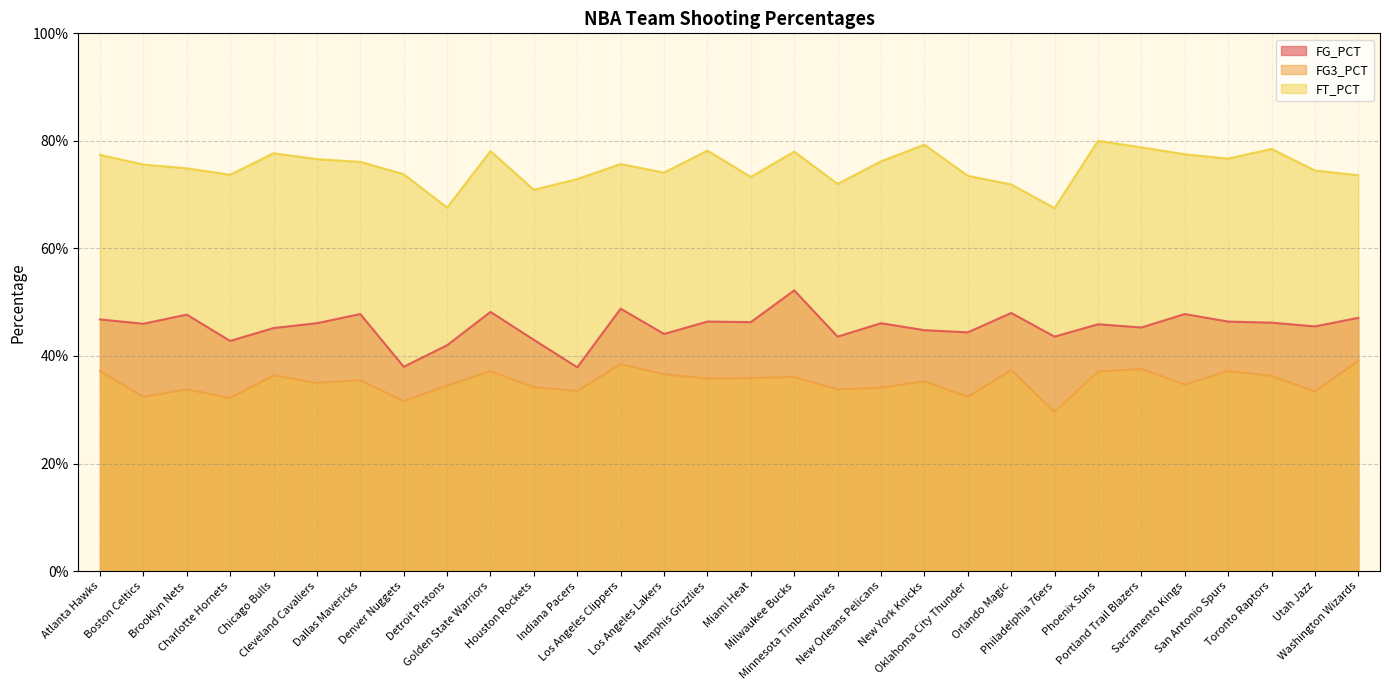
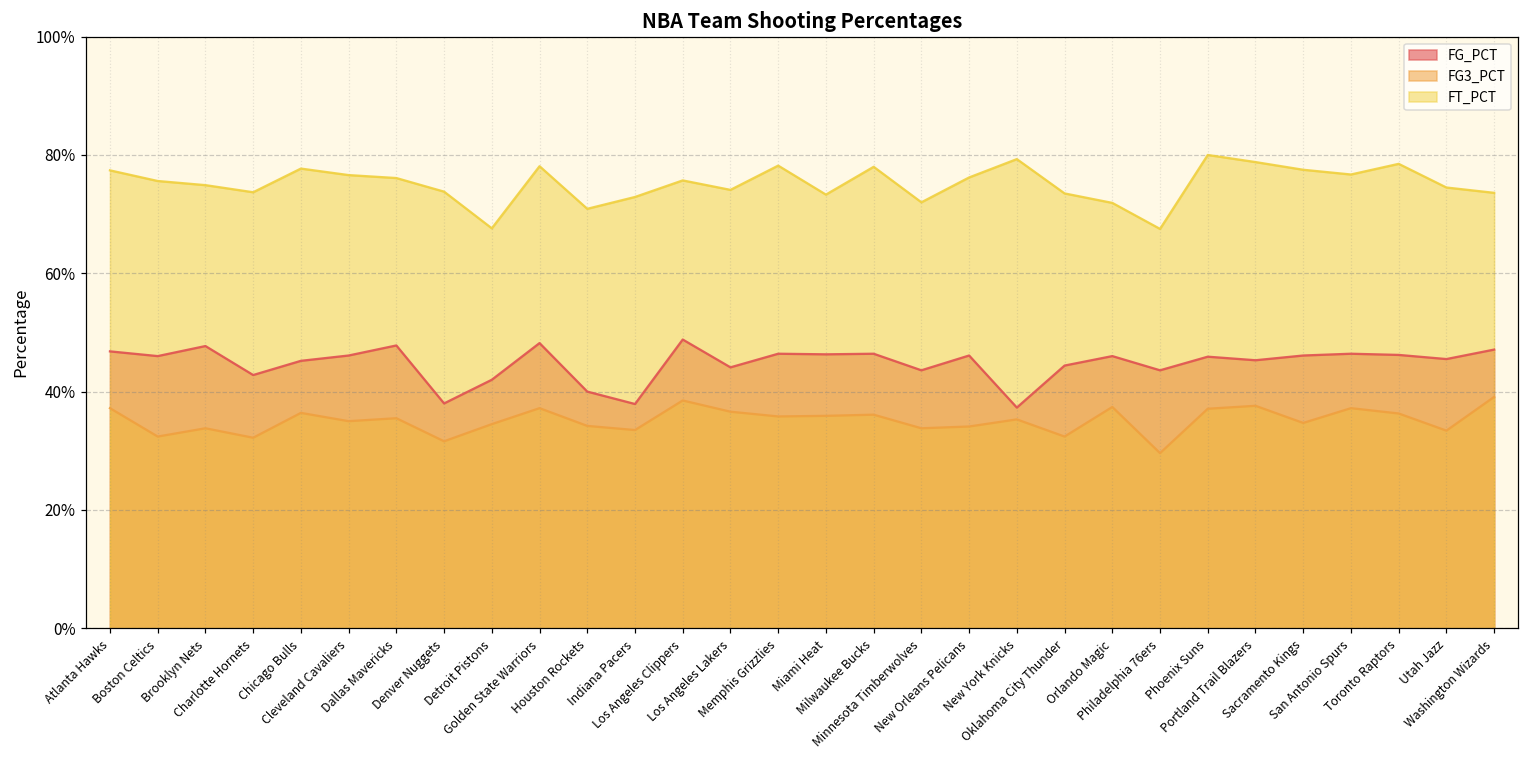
FG_PCT, Houston Rockets: 43% -> 40%
FG_PCT, Milwaukee Bucks: 52% -> 46%
FG_PCT, New York Knicks: 45% -> 37%
FG_PCT, Orlando Magic: 48% -> 46%
FG_PCT, Sacramento Kings: 48% -> 46%
